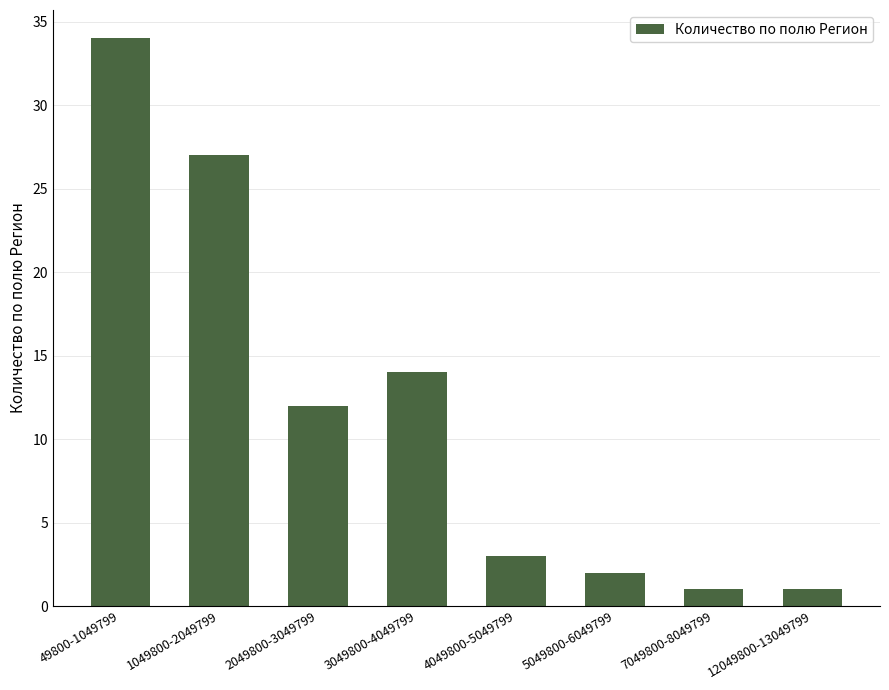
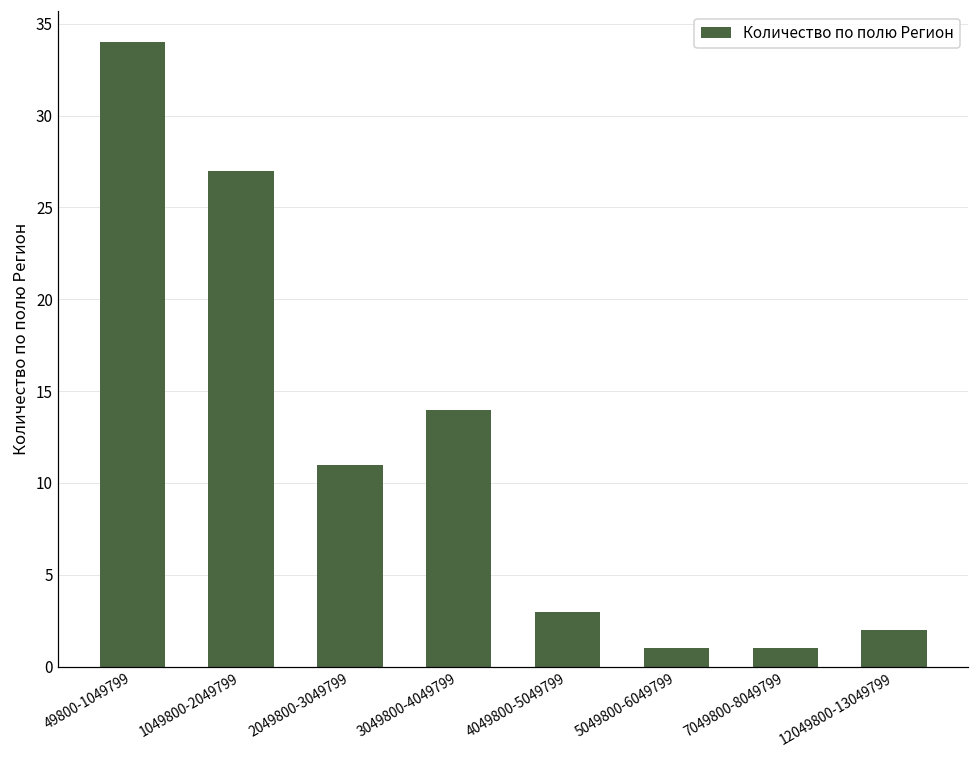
2049800-3049799: 12 -> 11
5049800-6049799: 2 -> 1
12049800-13049799: 1 -> 2
